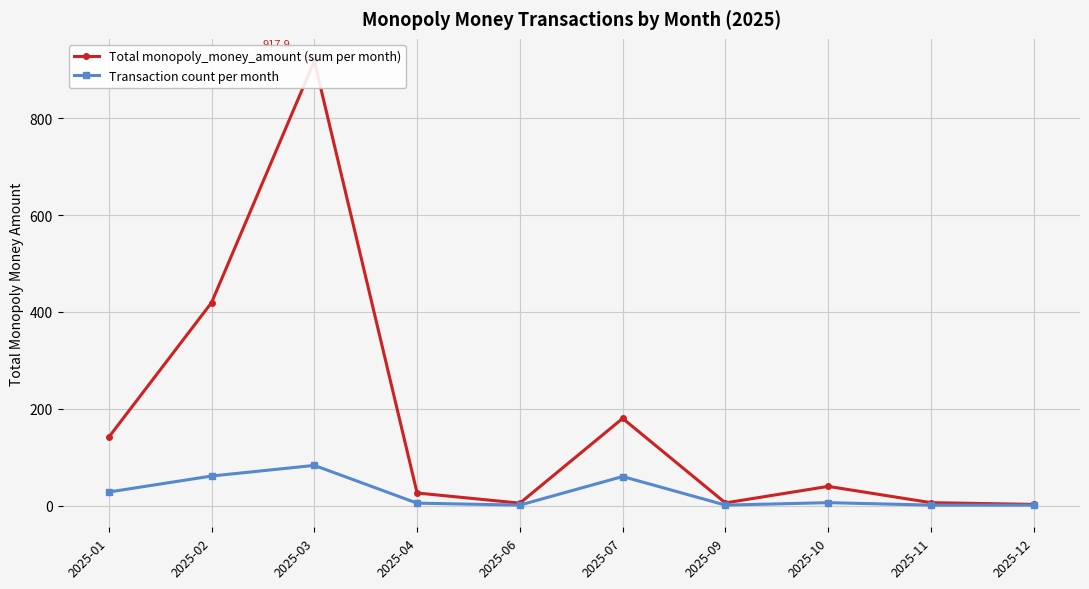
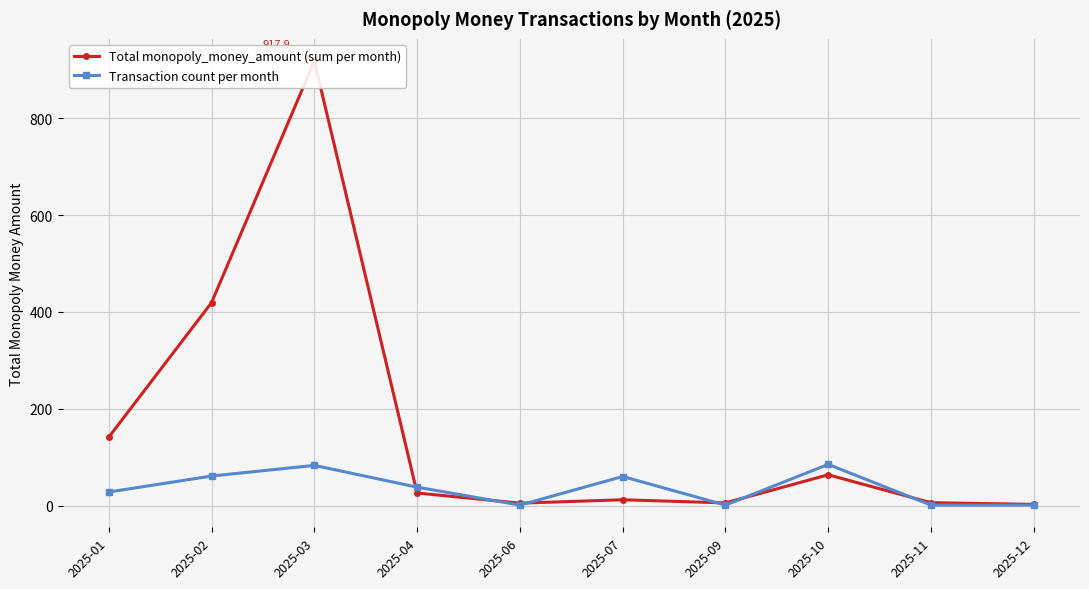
Transaction count per month, 2025-04: 10 -> 40
Total monopoly_money_amount (sum per month), 2025-07: 180 -> 10
Total monopoly_money_amount (sum per month), 2025-10: 40 -> 60
Transaction count per month, 2025-10: 10 -> 90
